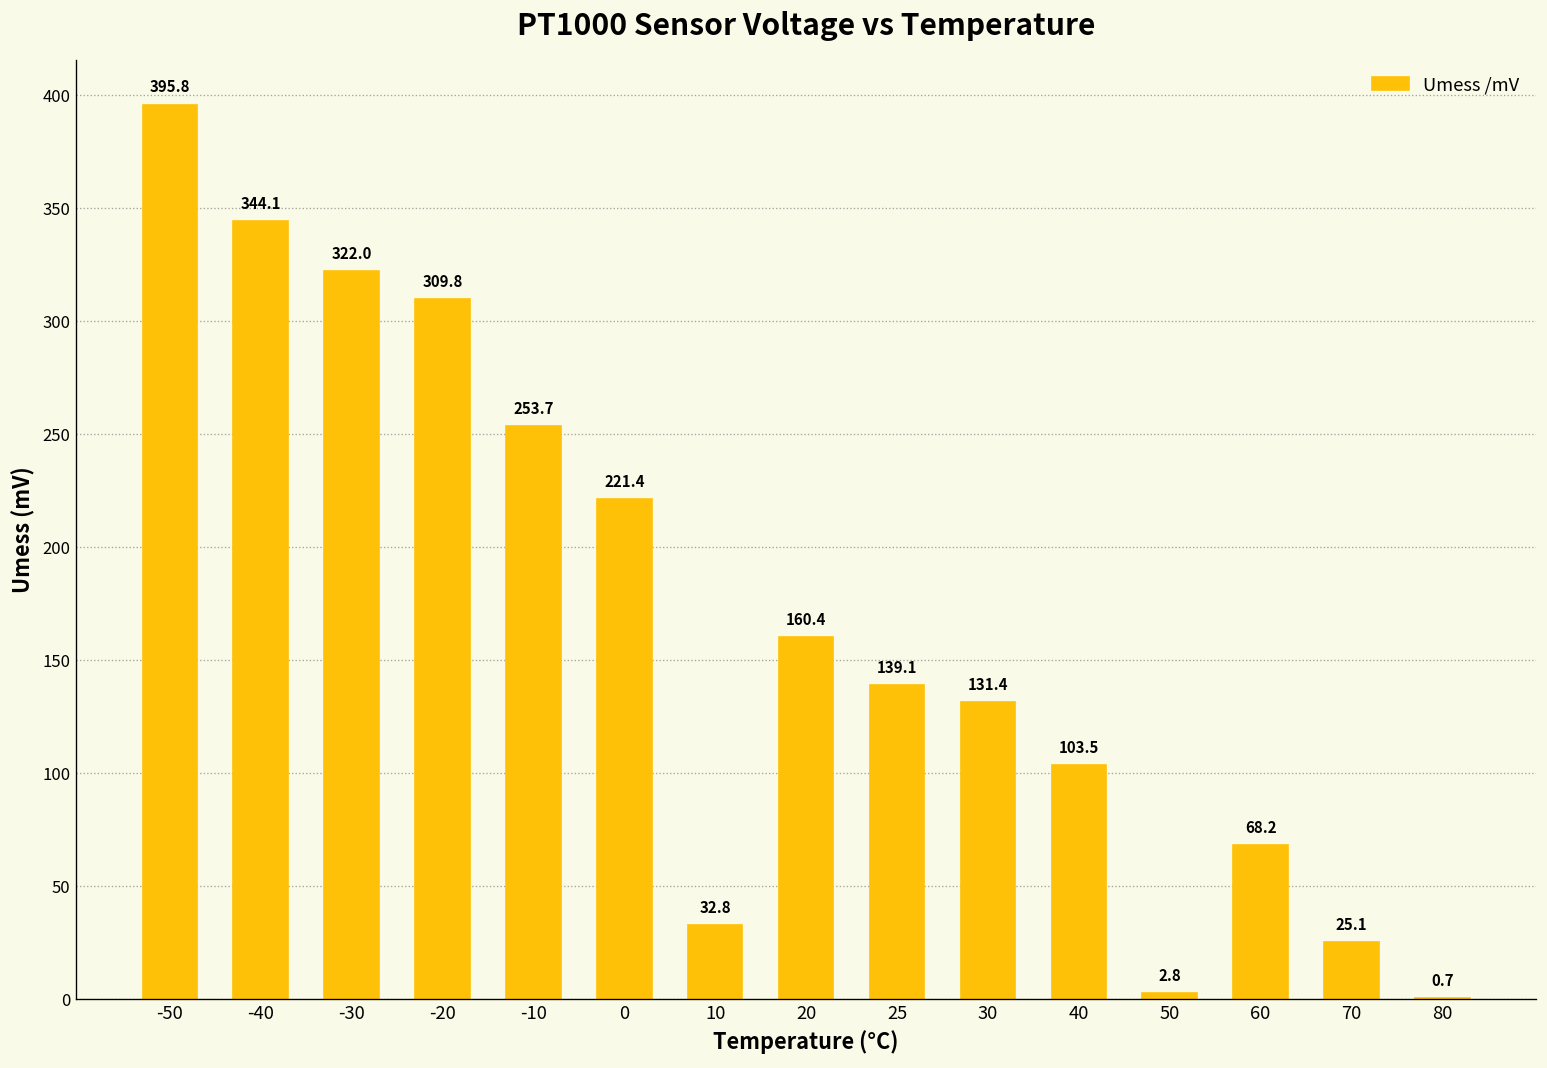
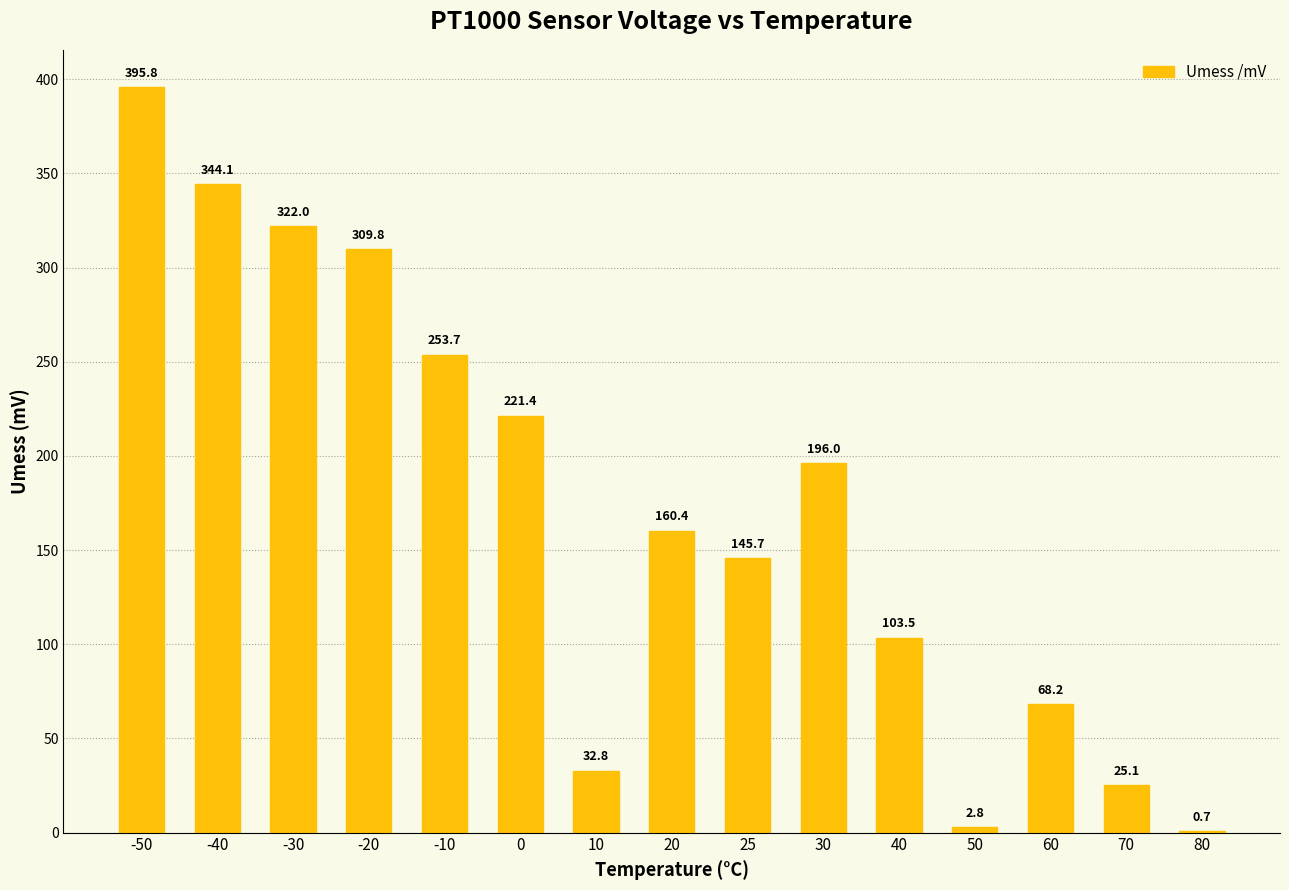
25: 139.1 -> 145.7
30: 131.4 -> 196.0
